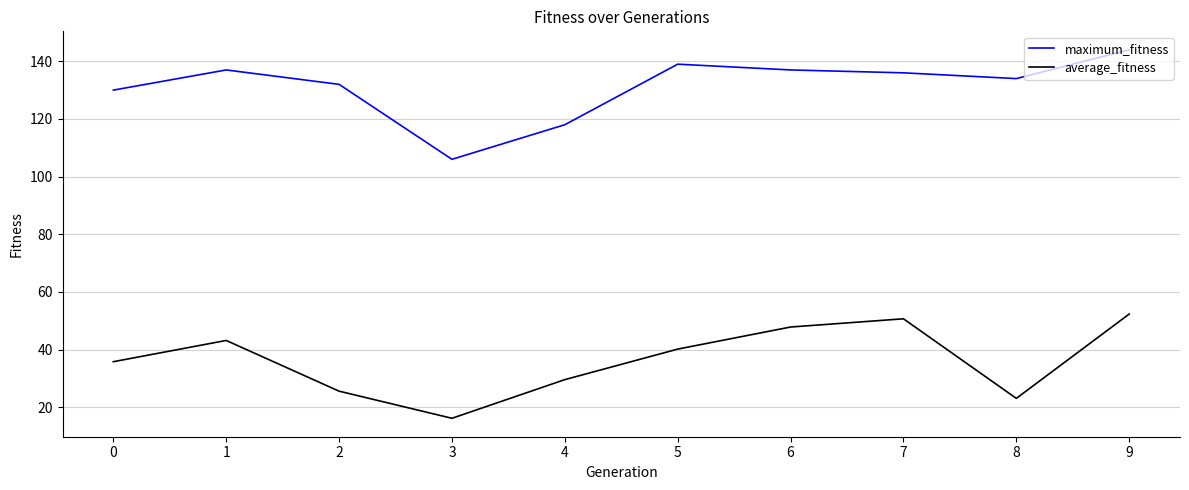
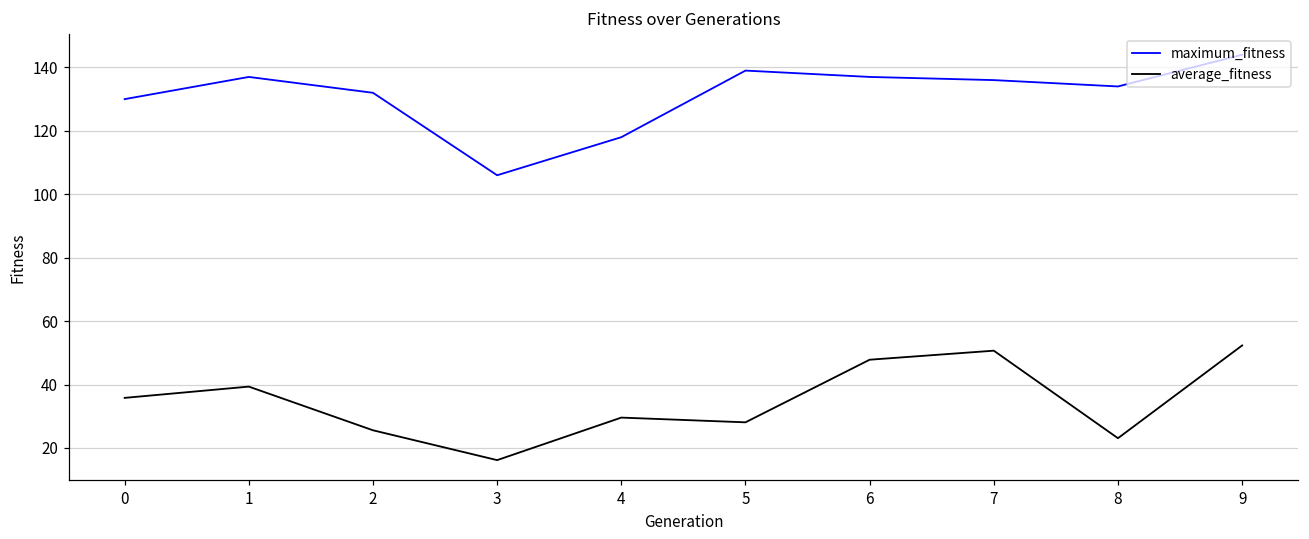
average_fitness, 1: 43 -> 39
average_fitness, 5: 40 -> 28
